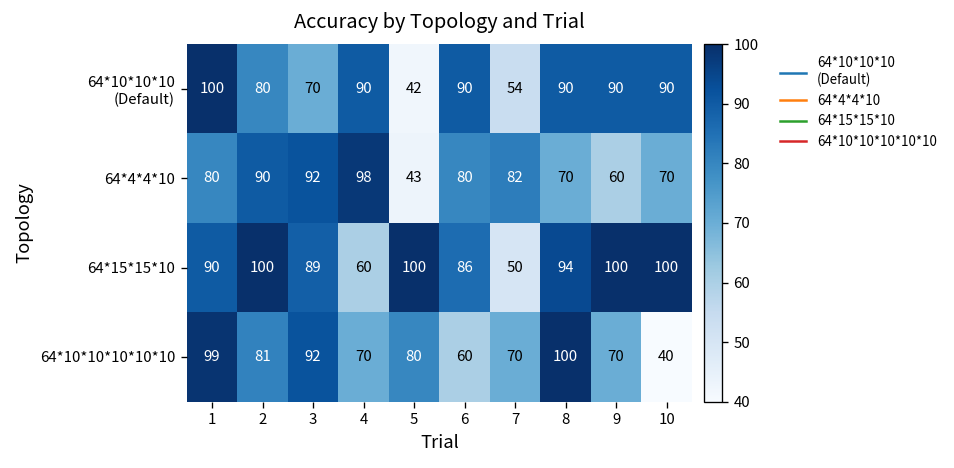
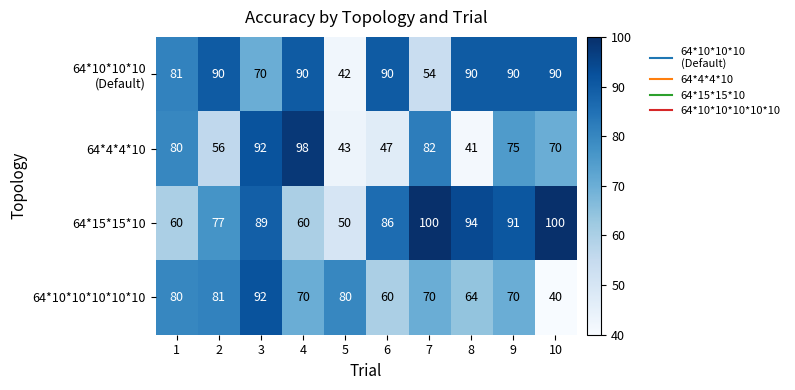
64*10*10*10 (Default), 1: 100 -> 81
64*10*10*10 (Default), 2: 80 -> 90
64*4*4*10, 2: 90 -> 56
64*4*4*10, 6: 80 -> 47
64*4*4*10, 8: 70 -> 41
64*4*4*10, 9: 60 -> 75
64*15*15*10, 1: 90 -> 60
64*15*15*10, 2: 100 -> 77
64*15*15*10, 5: 100 -> 50
64*15*15*10, 7: 50 -> 100
64*15*15*10, 9: 100 -> 91
64*10*10*10*10*10, 1: 99 -> 80
64*10*10*10*10*10, 8: 100 -> 64
